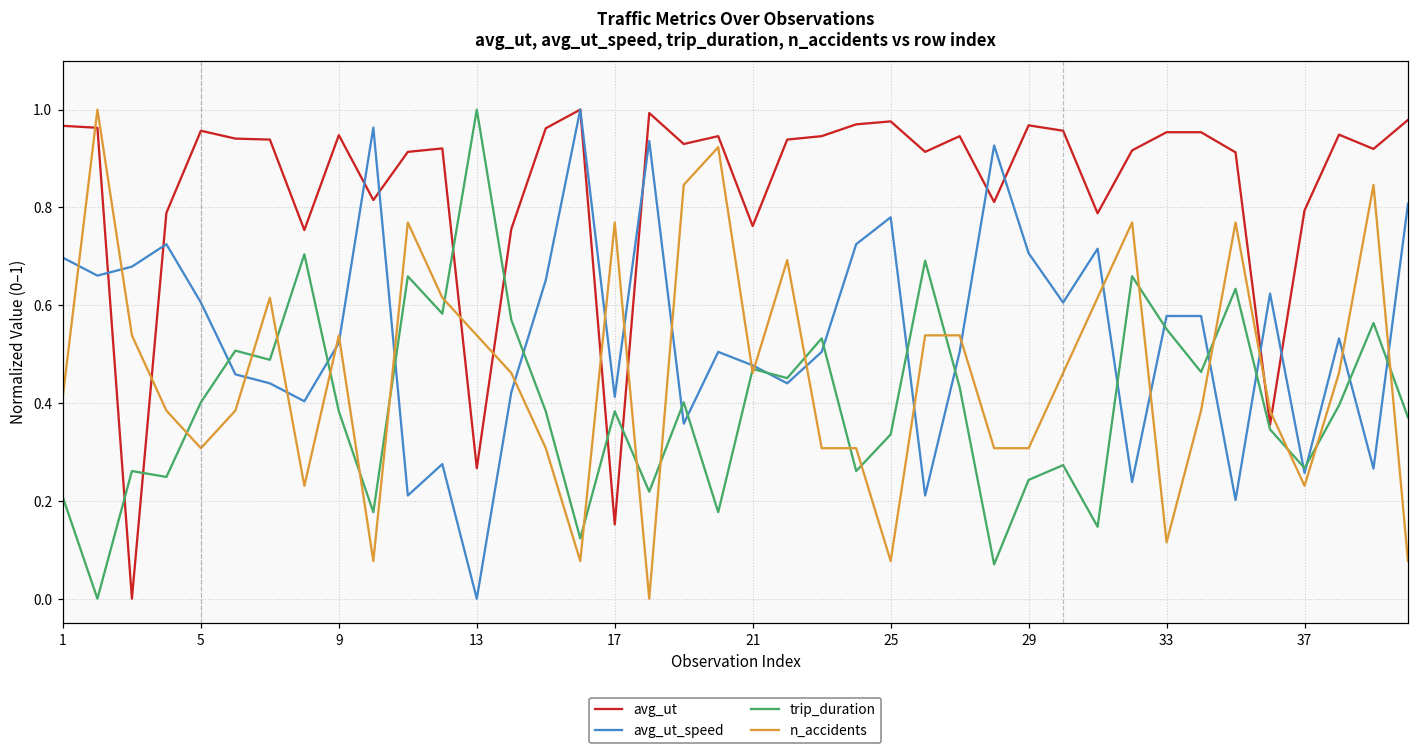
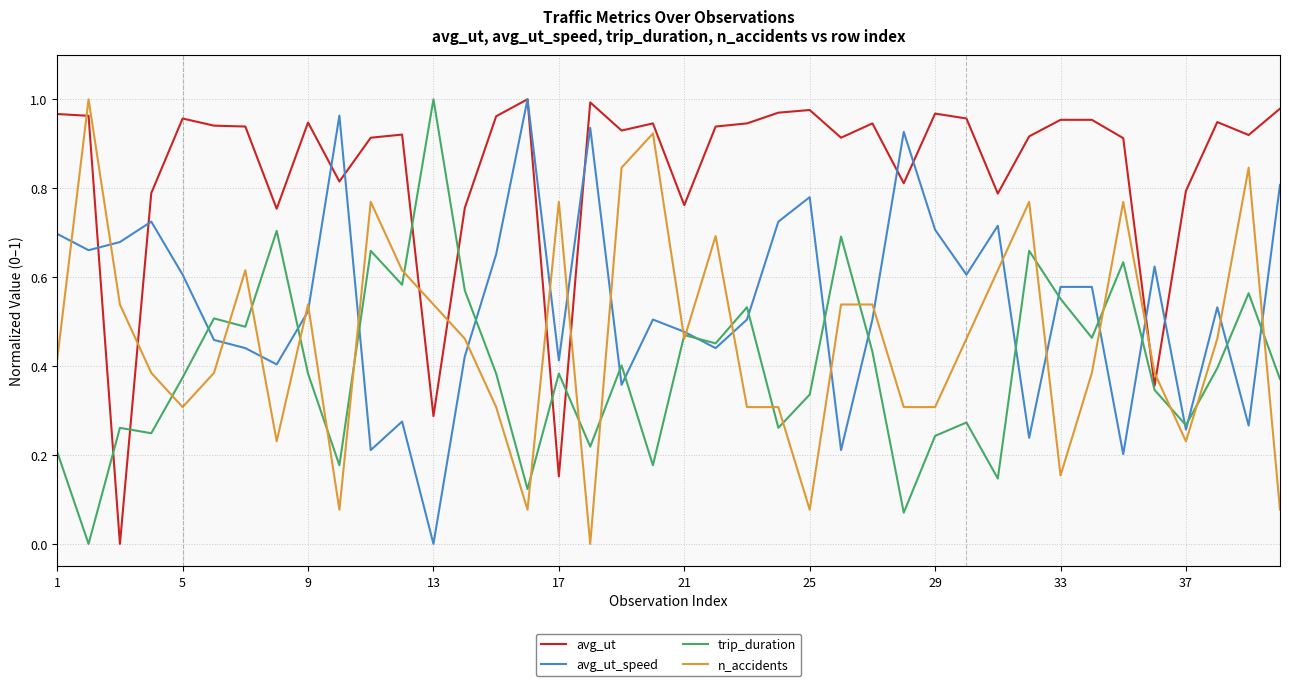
trip_duration, 5: 0.40 -> 0.37
avg_ut, 13: 0.27 -> 0.29
n_accidents, 33: 0.12 -> 0.15
